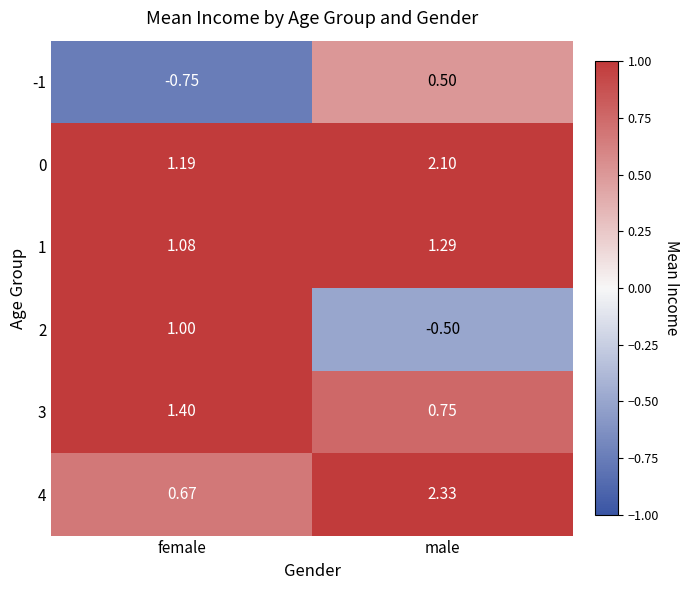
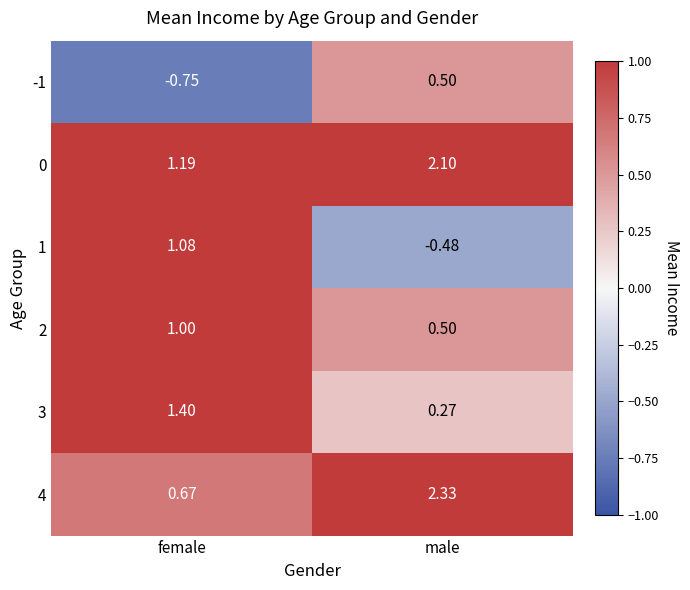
1, male: 1.29 -> -0.48
2, male: -0.50 -> 0.50
3, male: 0.75 -> 0.27
